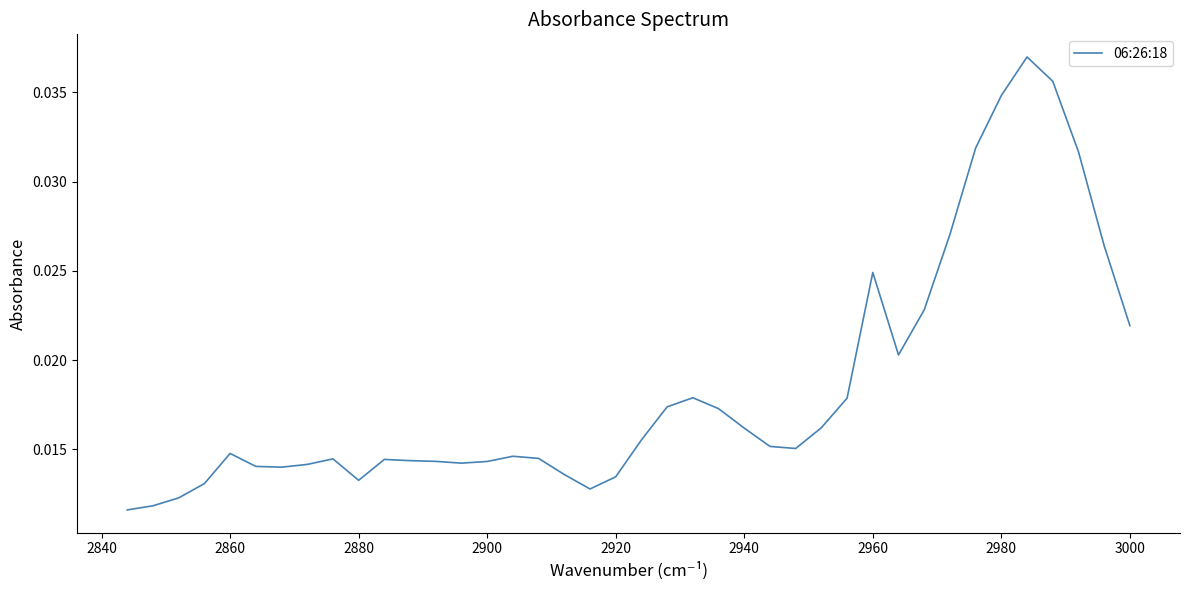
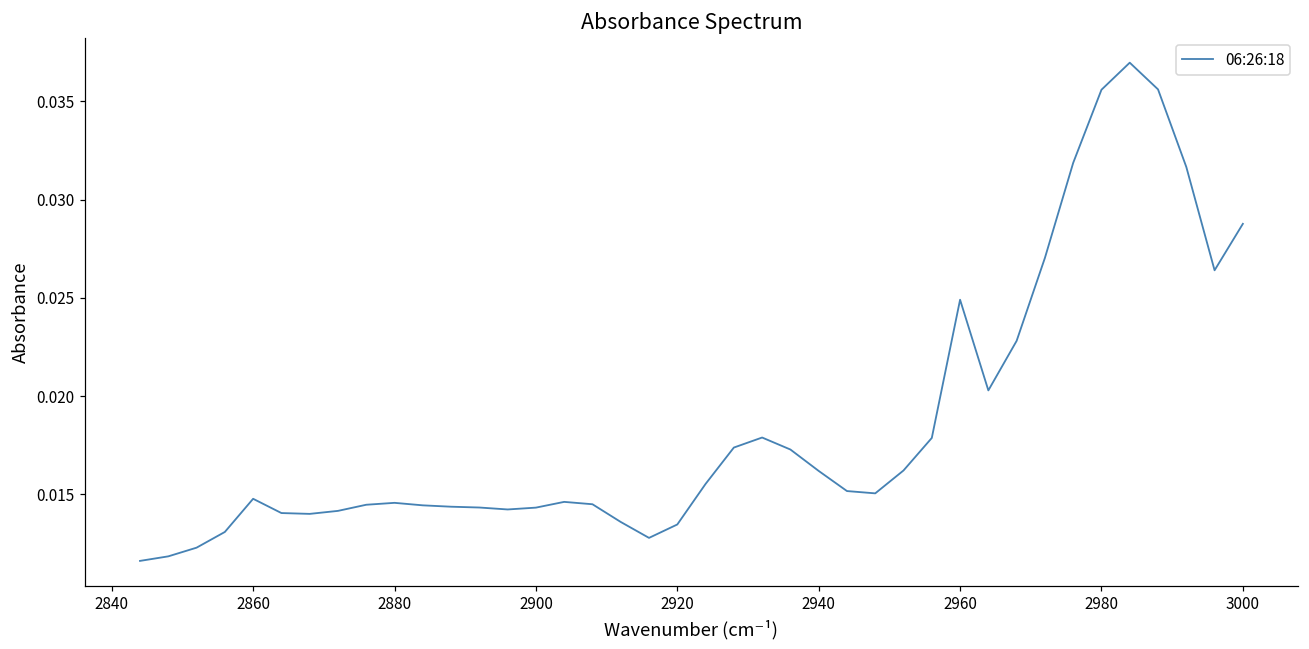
2880: 0.0133 -> 0.0146
2980: 0.0348 -> 0.0356
3000: 0.0219 -> 0.0288
